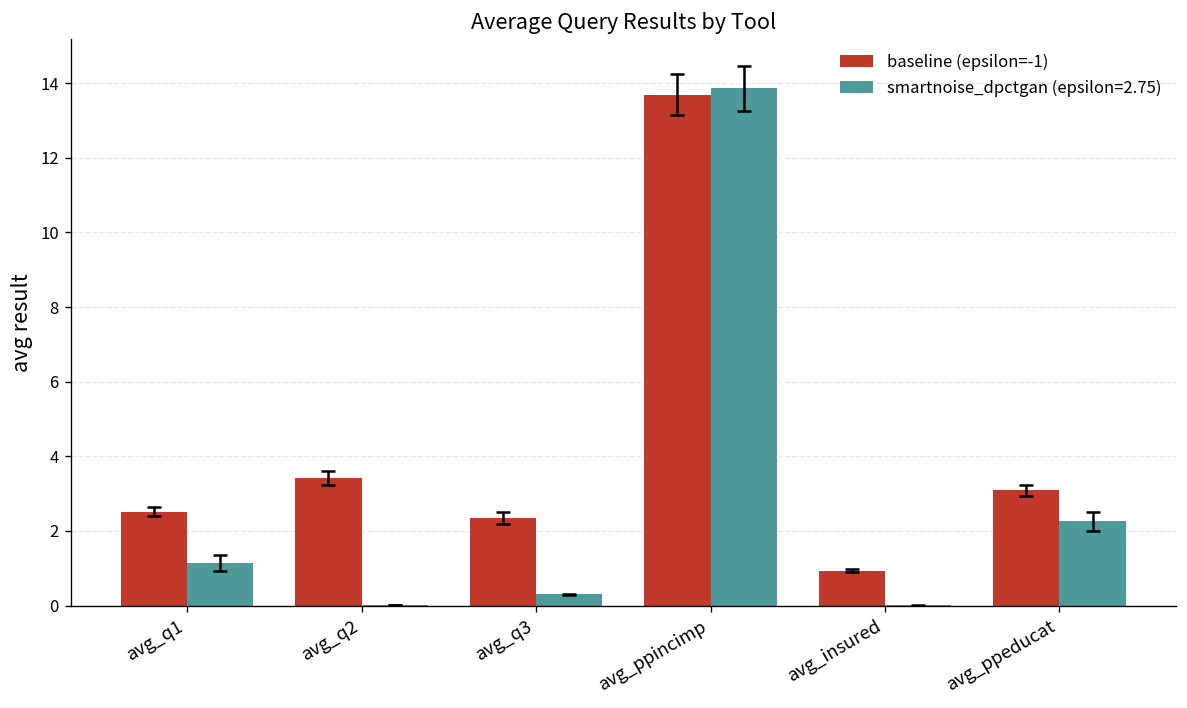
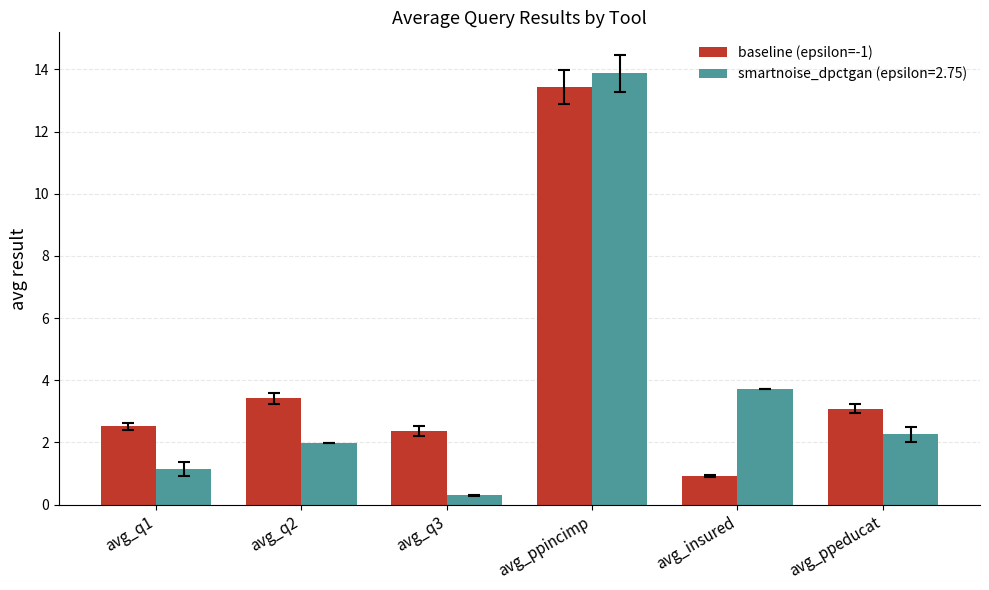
smartnoise_dpctgan (epsilon=2.75), avg_q2: 0.0 -> 2.0
baseline (epsilon=-1), avg_ppincimp: 13.7 -> 13.4
smartnoise_dpctgan (epsilon=2.75), avg_insured: 0.0 -> 3.7
